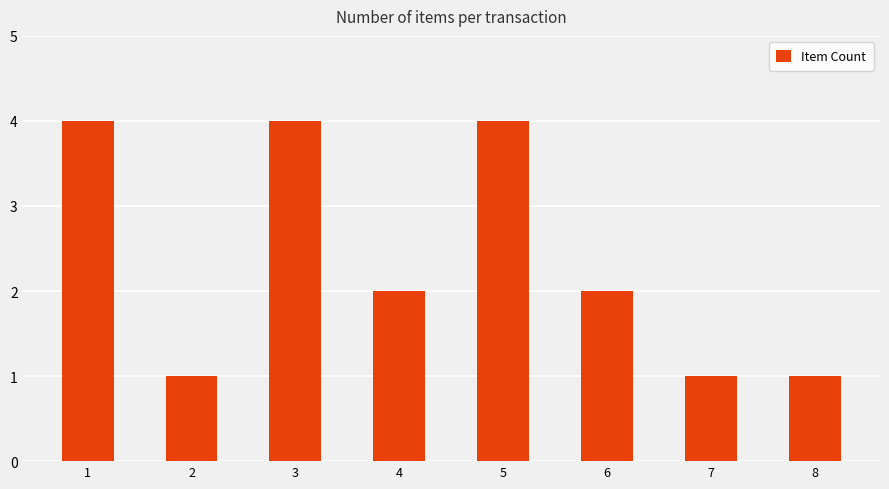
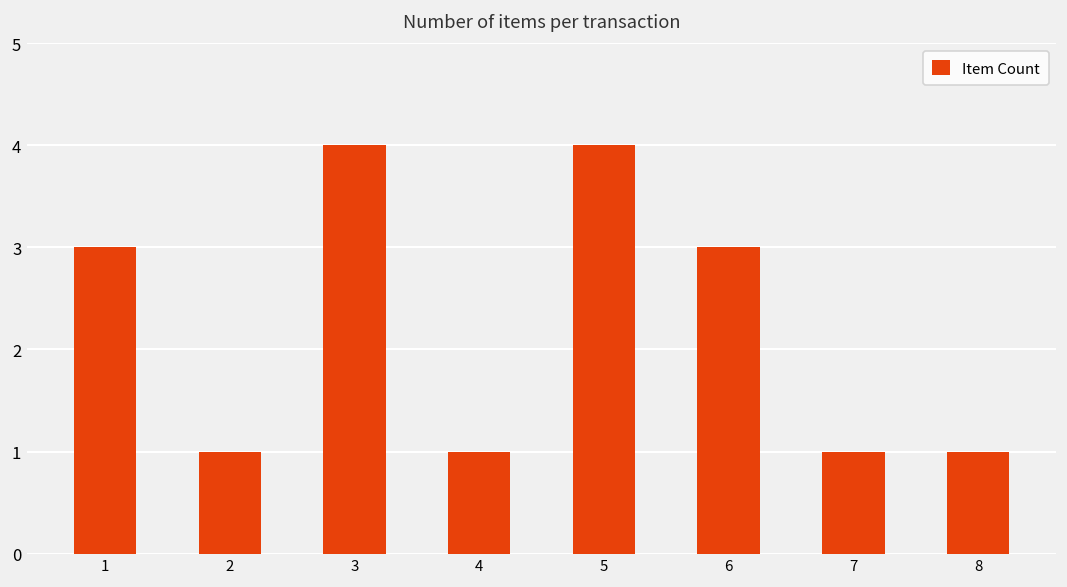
1: 4 -> 3
4: 2 -> 1
6: 2 -> 3
